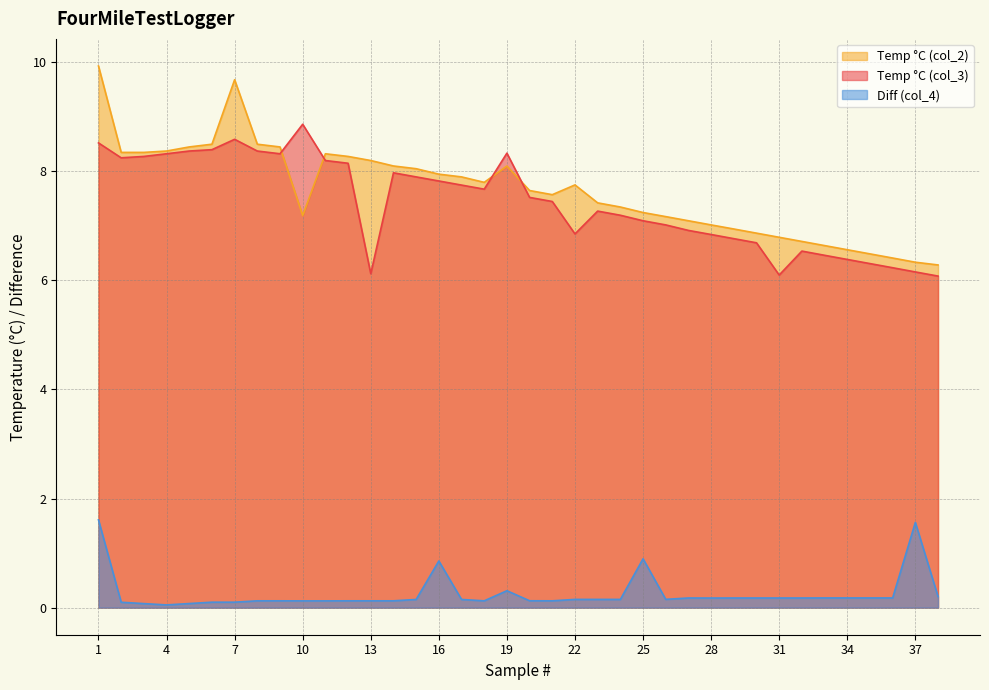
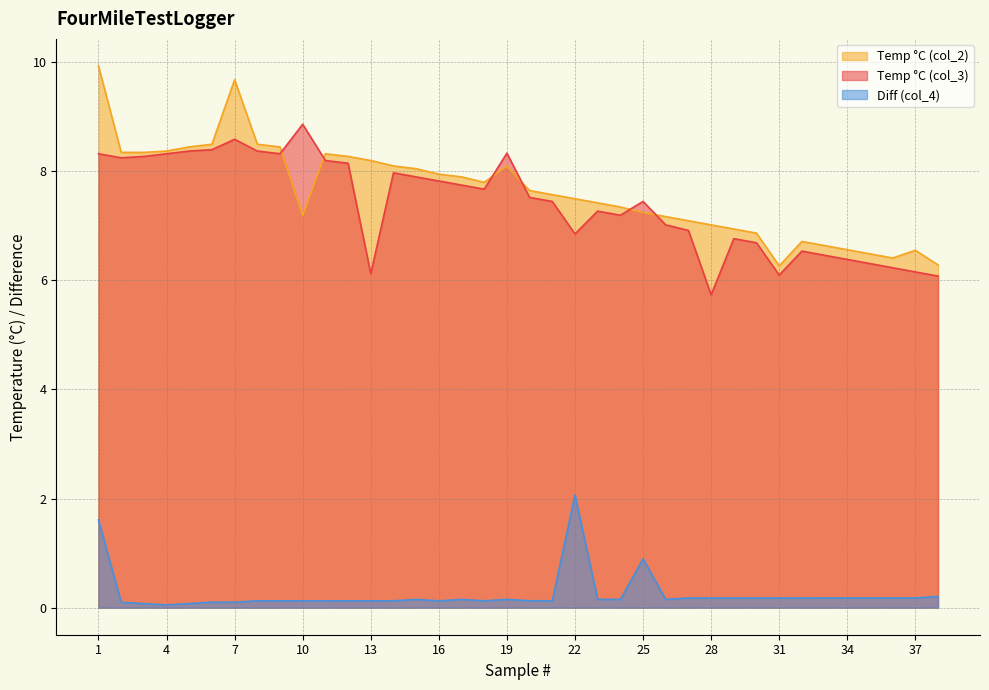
Temp °C (col_3), 1: 8.5 -> 8.3
Diff (col_4), 16: 0.9 -> 0.1
Diff (col_4), 19: 0.3 -> 0.2
Temp °C (col_2), 22: 7.7 -> 7.5
Diff (col_4), 22: 0.2 -> 2.1
Temp °C (col_3), 25: 7.1 -> 7.4
Temp °C (col_3), 28: 6.8 -> 5.7
Temp °C (col_2), 31: 6.8 -> 6.3
Temp °C (col_2), 37: 6.3 -> 6.6
Diff (col_4), 37: 1.6 -> 0.2
